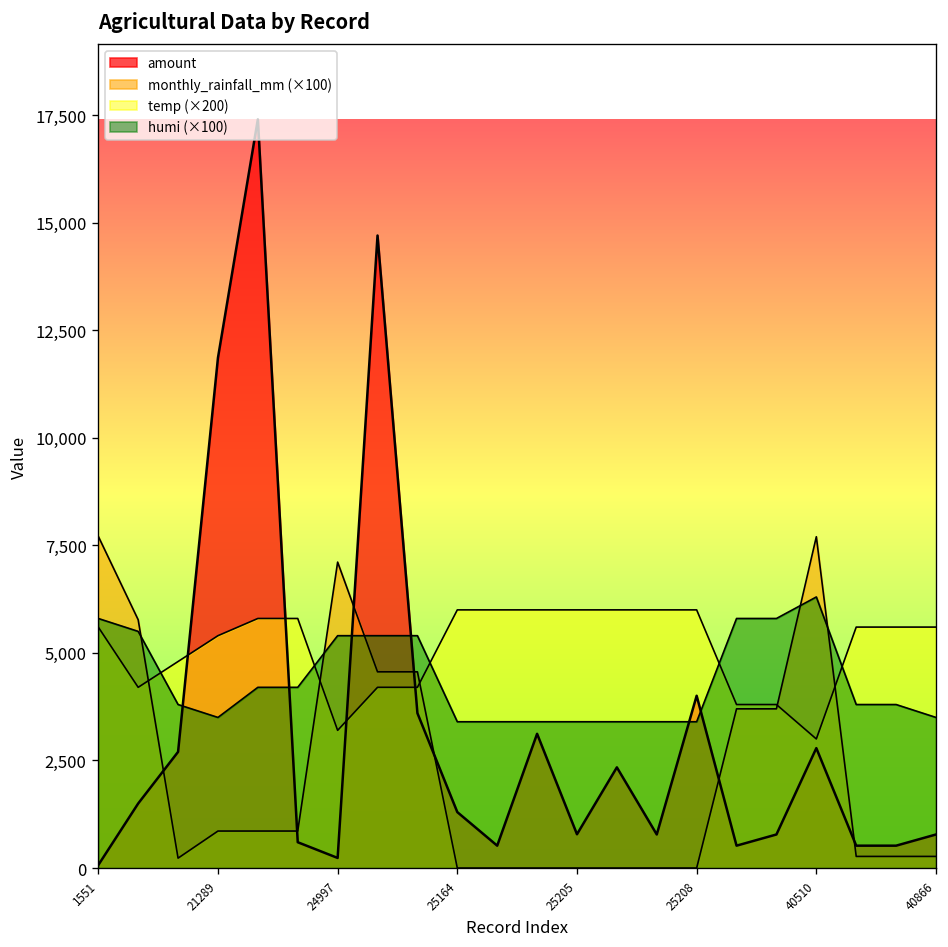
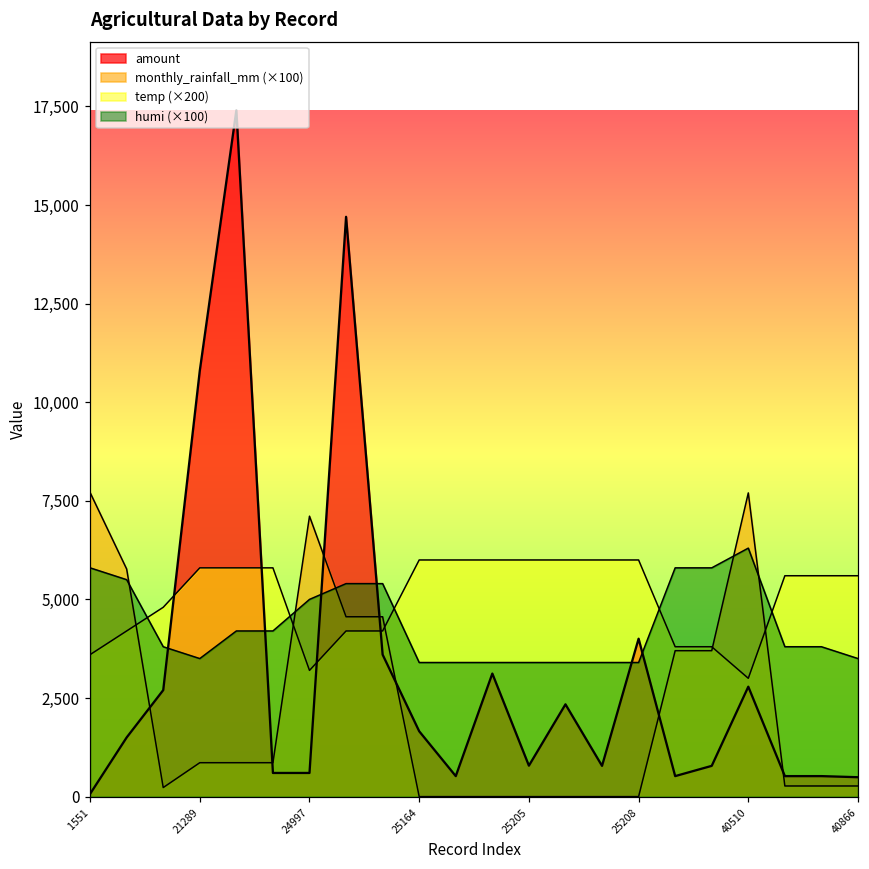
temp (×200), 1551: 5,600 -> 3,600
amount, 21289: 11,900 -> 10,800
temp (×200), 21289: 5,400 -> 5,800
amount, 24997: 200 -> 600
humi (×100), 24997: 5,400 -> 5,000
amount, 25164: 1,300 -> 1,700
amount, 40866: 800 -> 500
